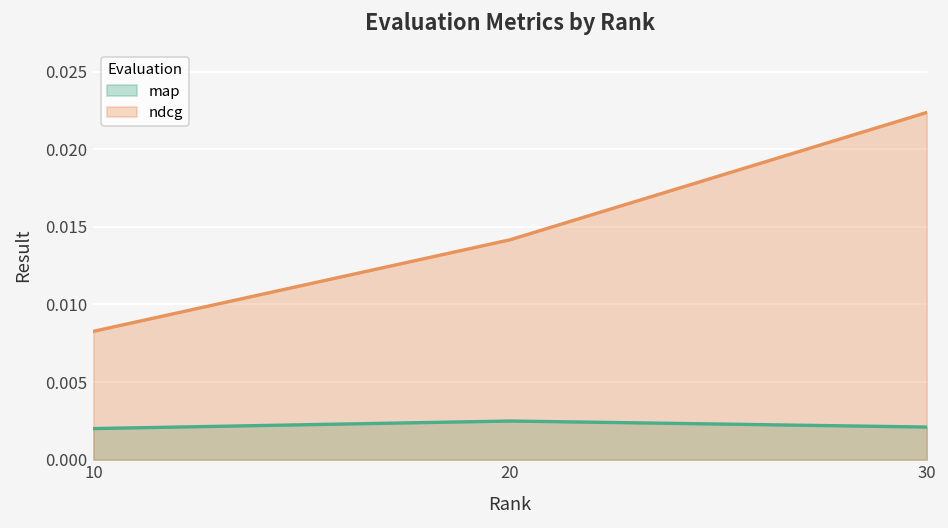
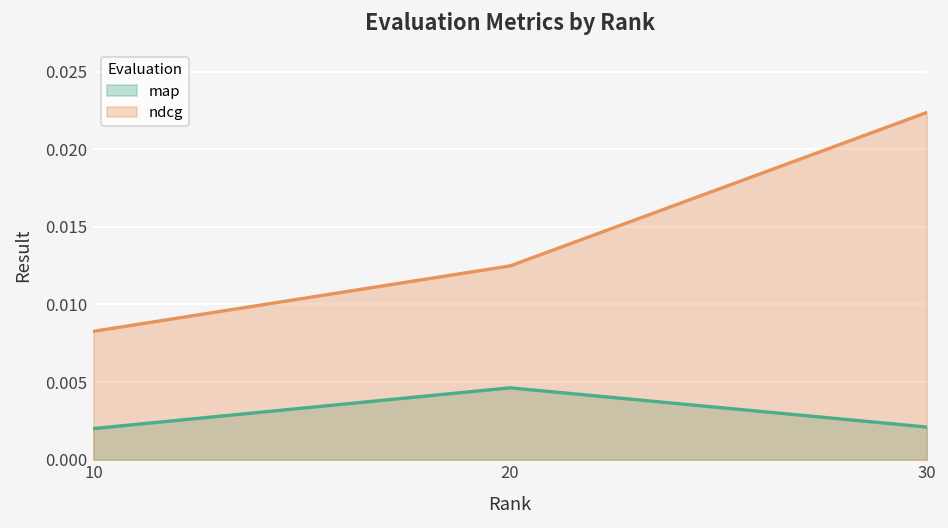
map, 20: 0.0025 -> 0.0046
ndcg, 20: 0.0142 -> 0.0125
